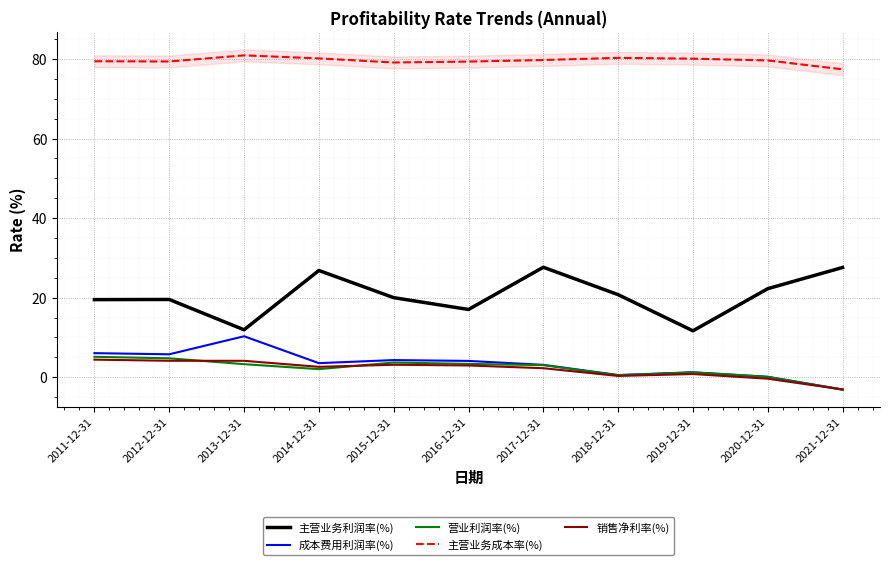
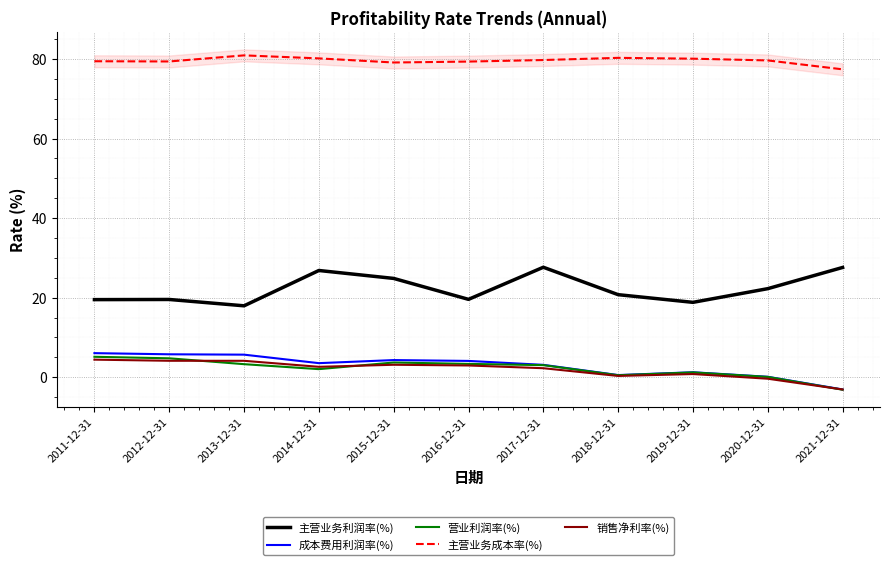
主营业务利润率(%), 2013-12-31: 12 -> 18
成本费用利润率(%), 2013-12-31: 10 -> 6
主营业务利润率(%), 2015-12-31: 20 -> 25
主营业务利润率(%), 2016-12-31: 17 -> 20
主营业务利润率(%), 2019-12-31: 12 -> 19
